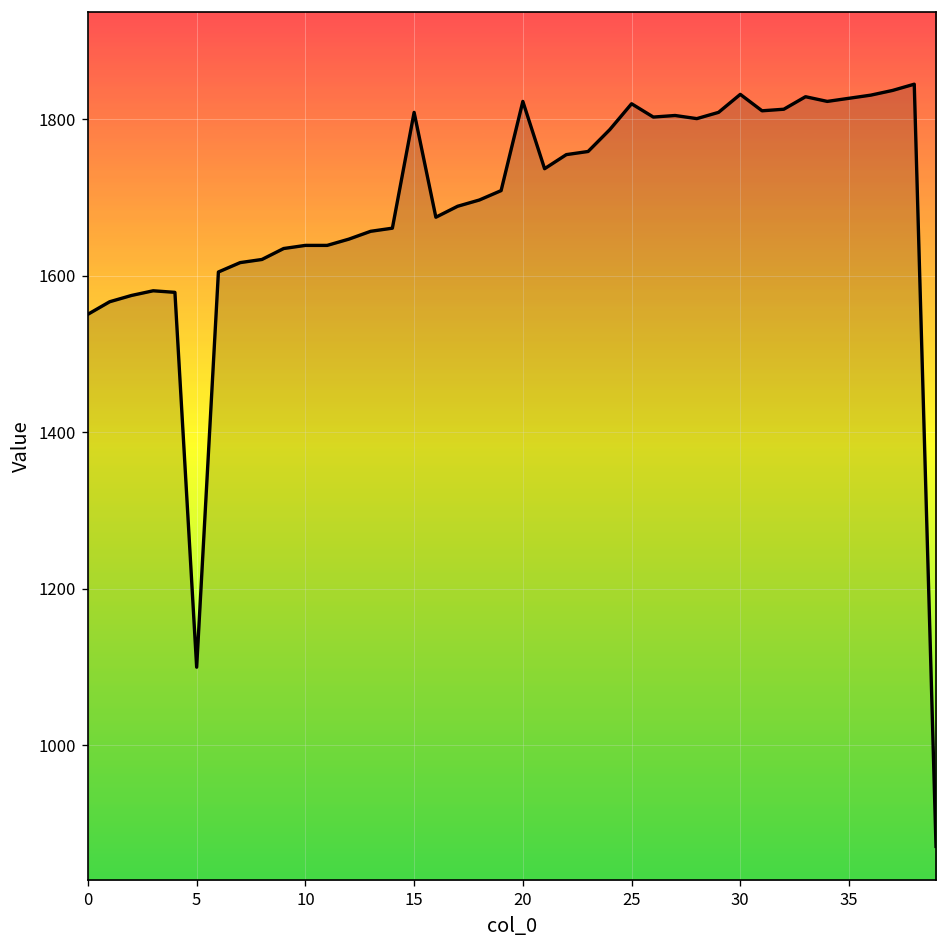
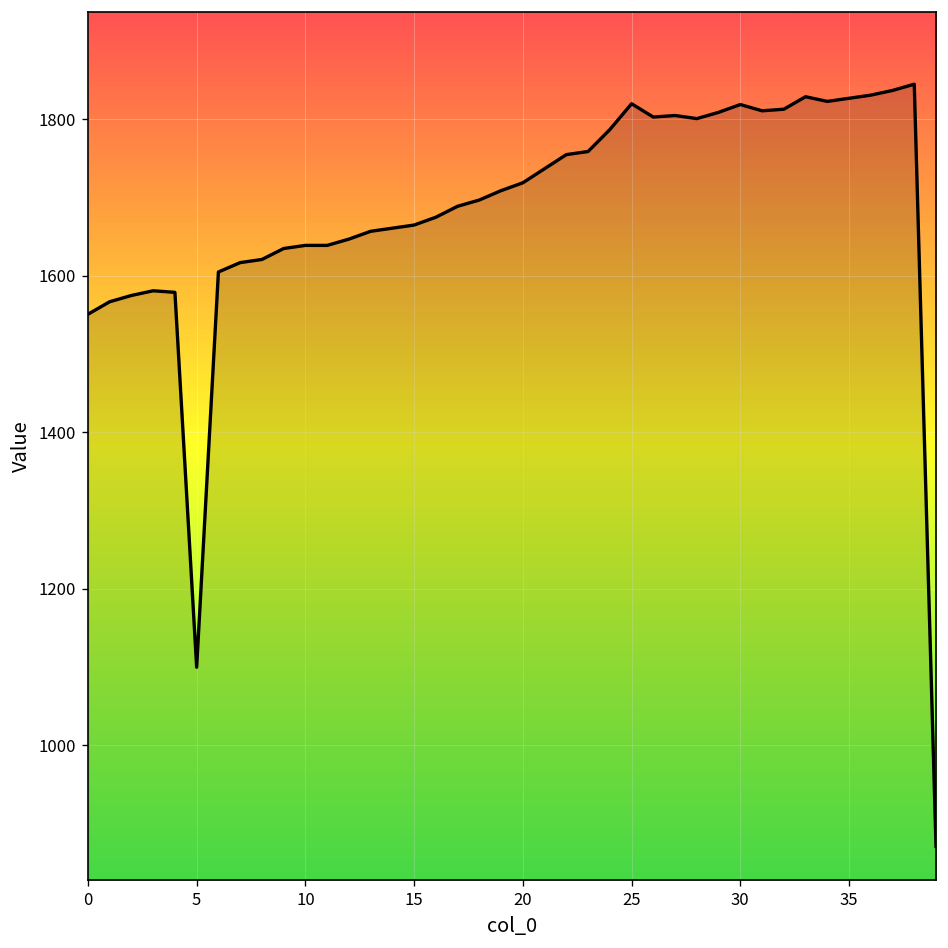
15: 1810 -> 1670
20: 1820 -> 1720
30: 1830 -> 1820
